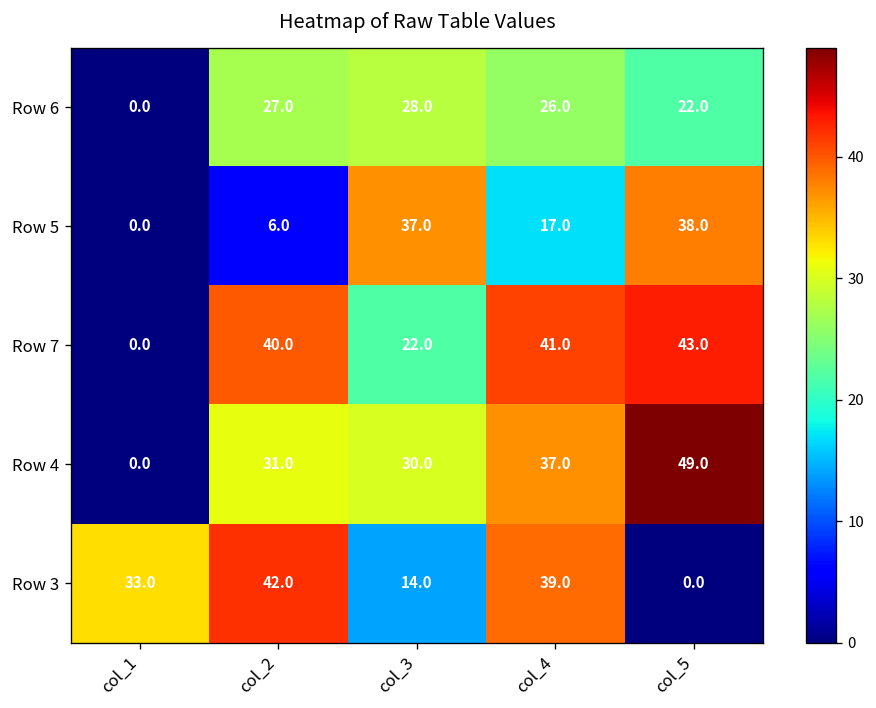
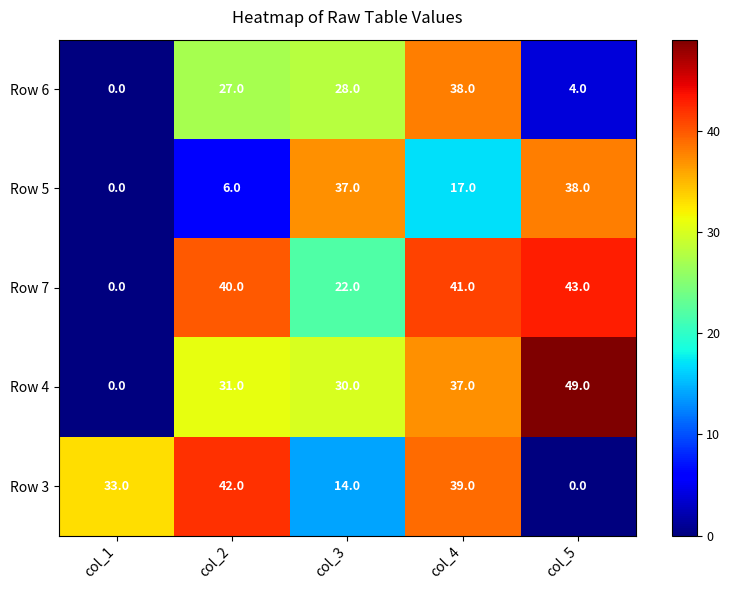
Row 6, col_4: 26.0 -> 38.0
Row 6, col_5: 22.0 -> 4.0
